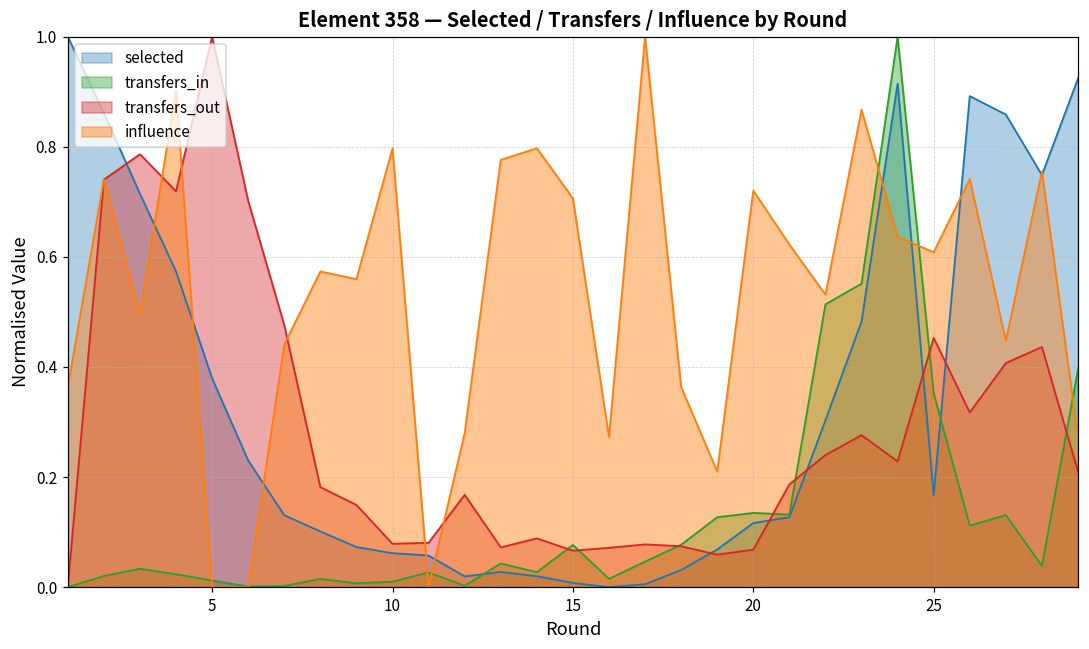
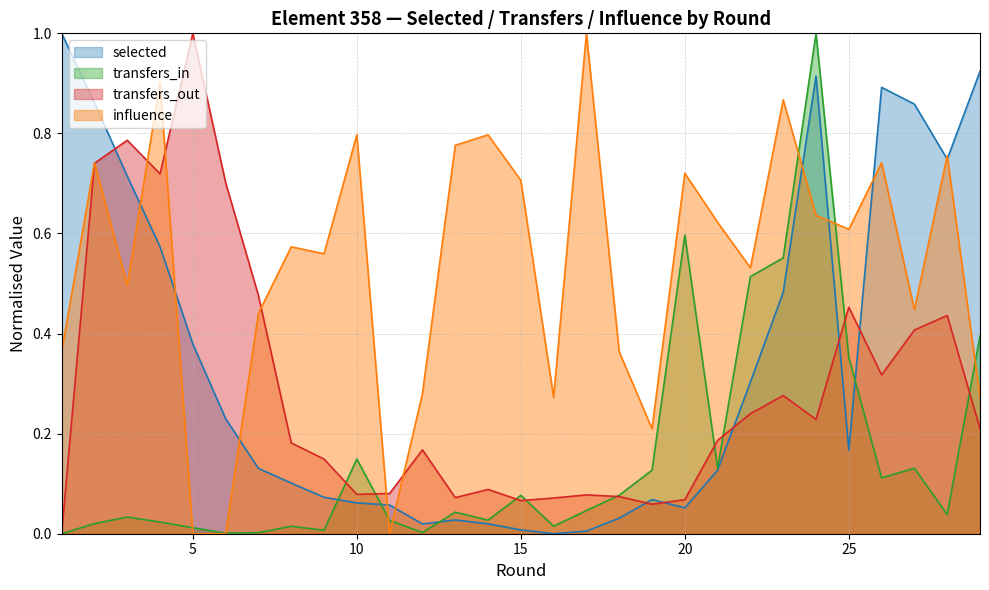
transfers_in, 10: 0.01 -> 0.15
selected, 20: 0.12 -> 0.05
transfers_in, 20: 0.13 -> 0.60
